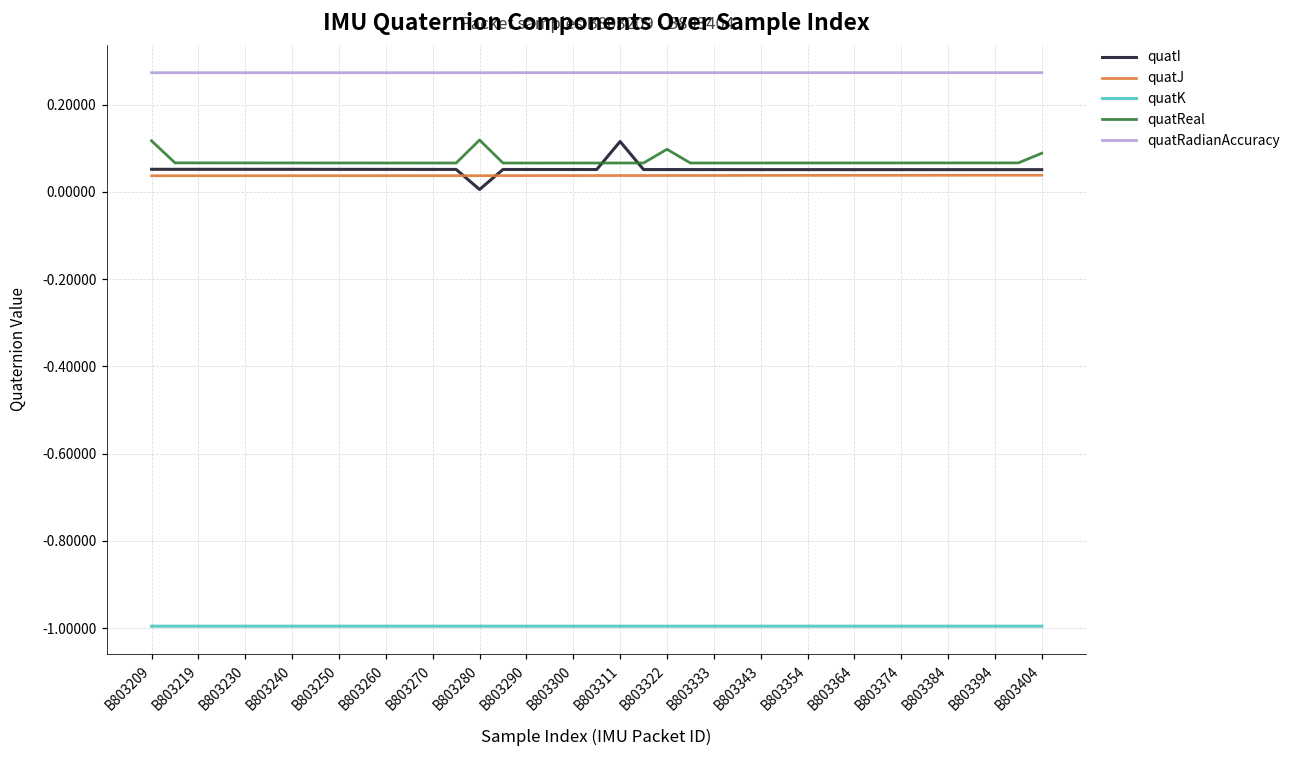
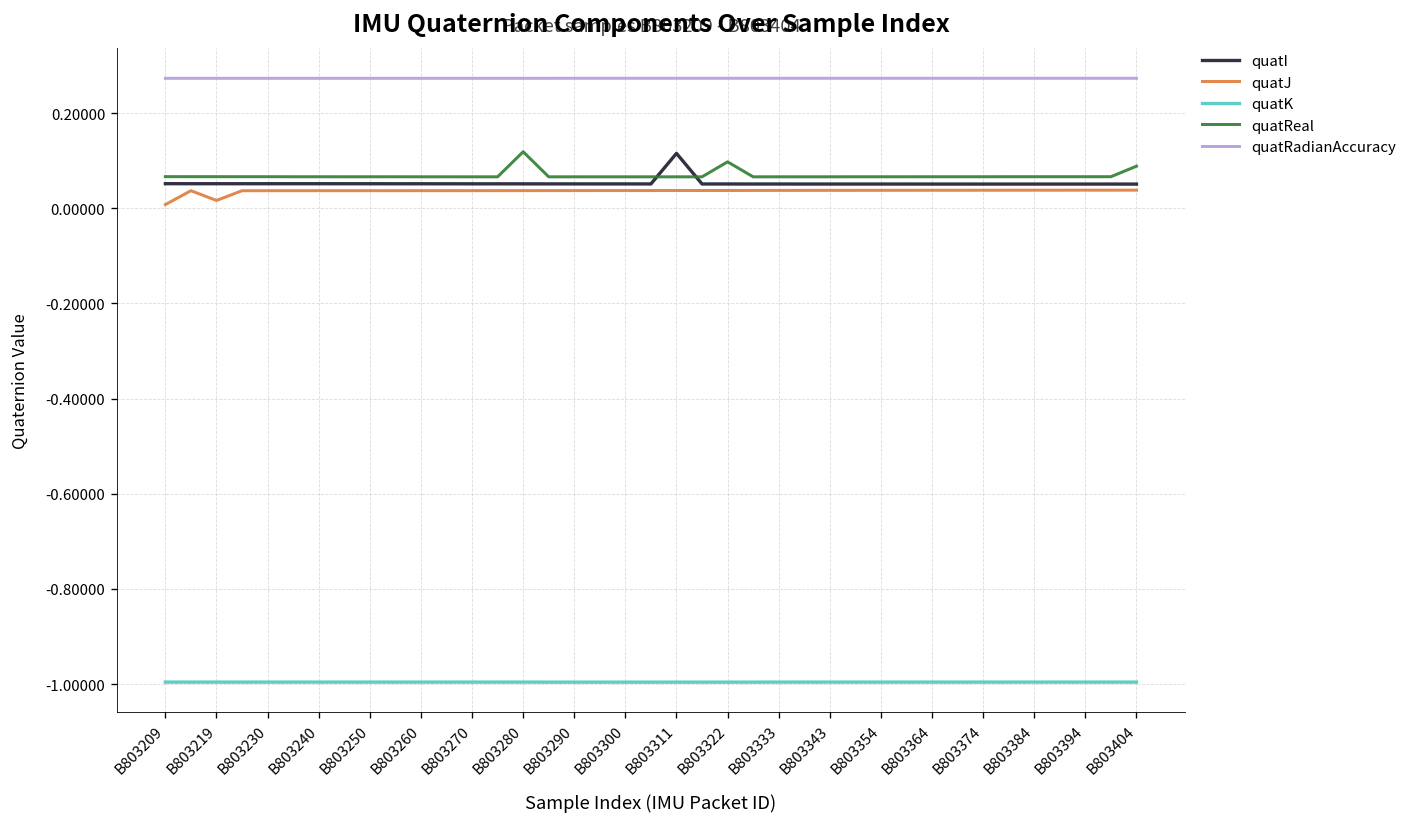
quatJ, B803209: 0.04 -> 0.01
quatReal, B803209: 0.12 -> 0.07
quatJ, B803219: 0.04 -> 0.02
quatI, B803280: 0.01 -> 0.05
